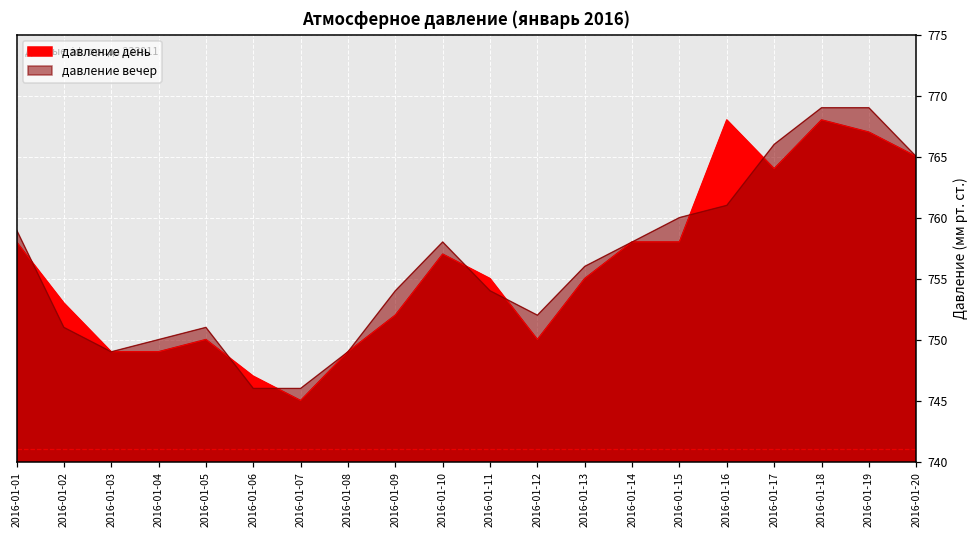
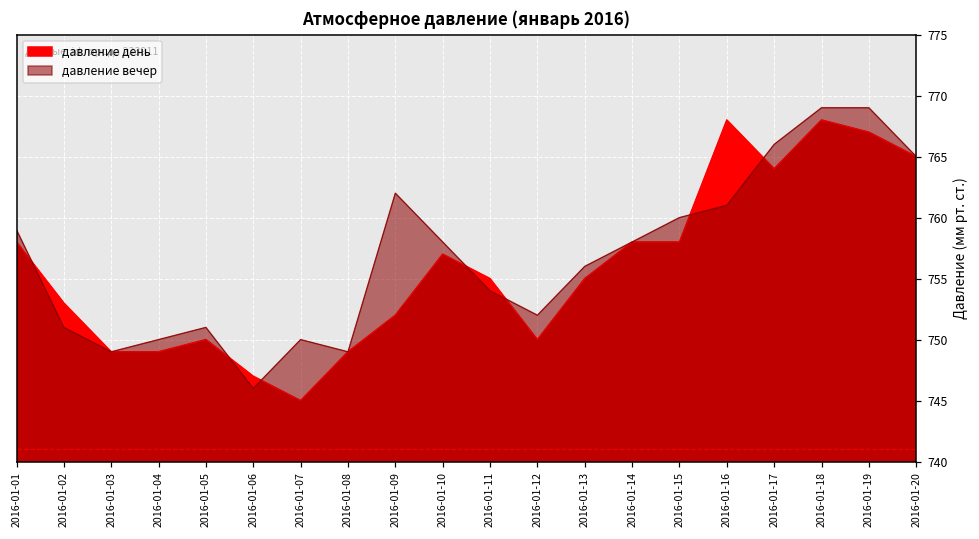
давление вечер, 2016-01-07: 746 -> 750
давление вечер, 2016-01-09: 754 -> 762
